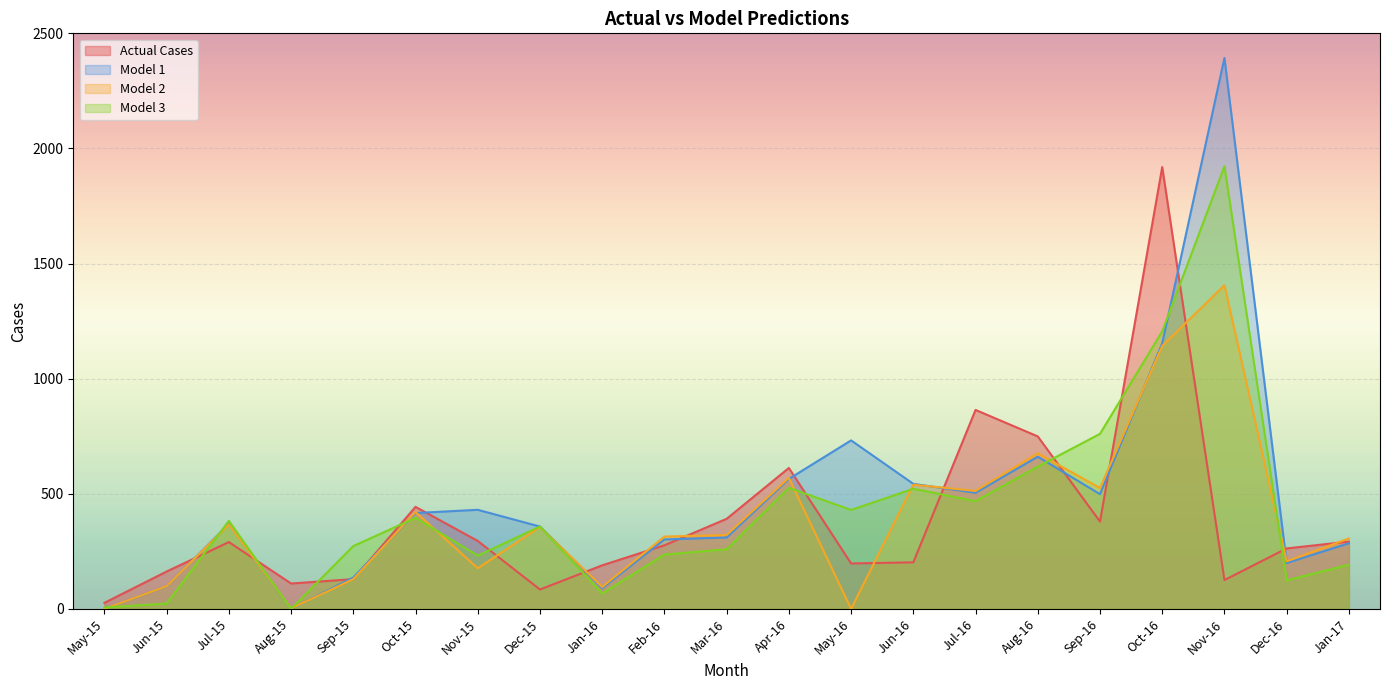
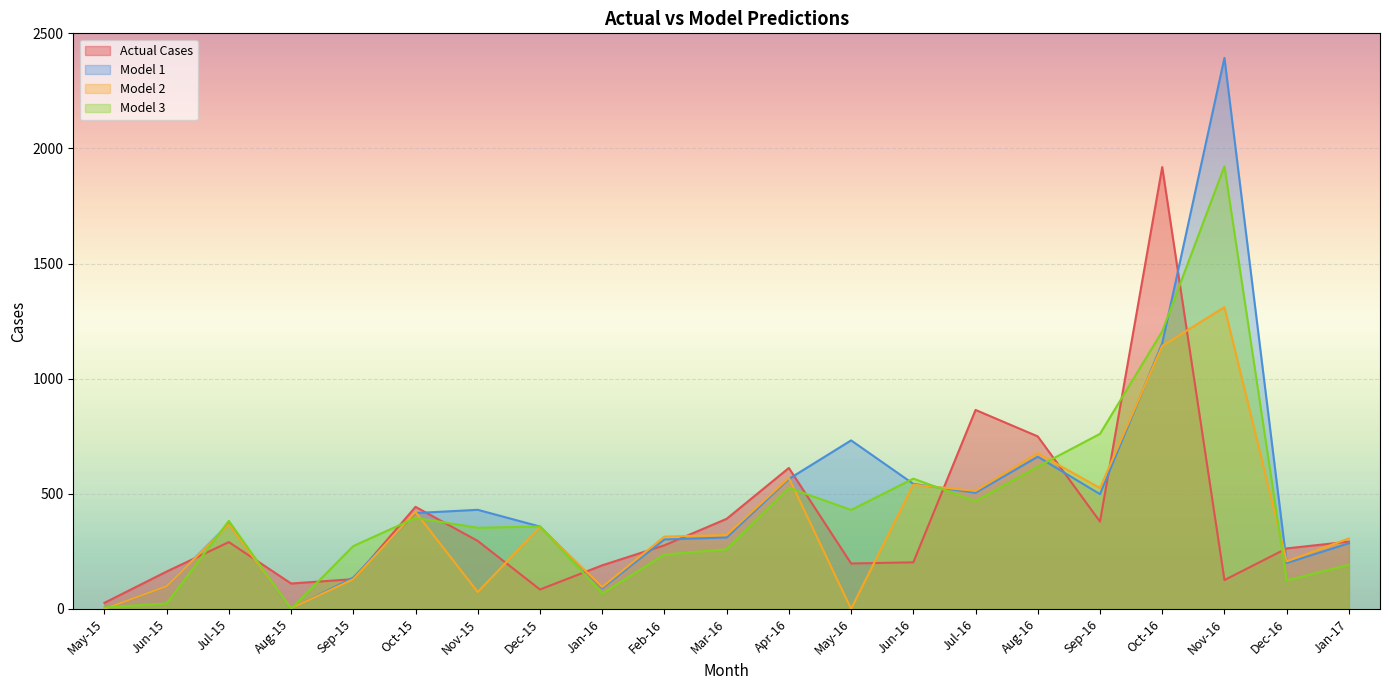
Model 2, Nov-15: 180 -> 70
Model 3, Nov-15: 230 -> 350
Model 3, Jun-16: 520 -> 570
Model 2, Nov-16: 1410 -> 1310
